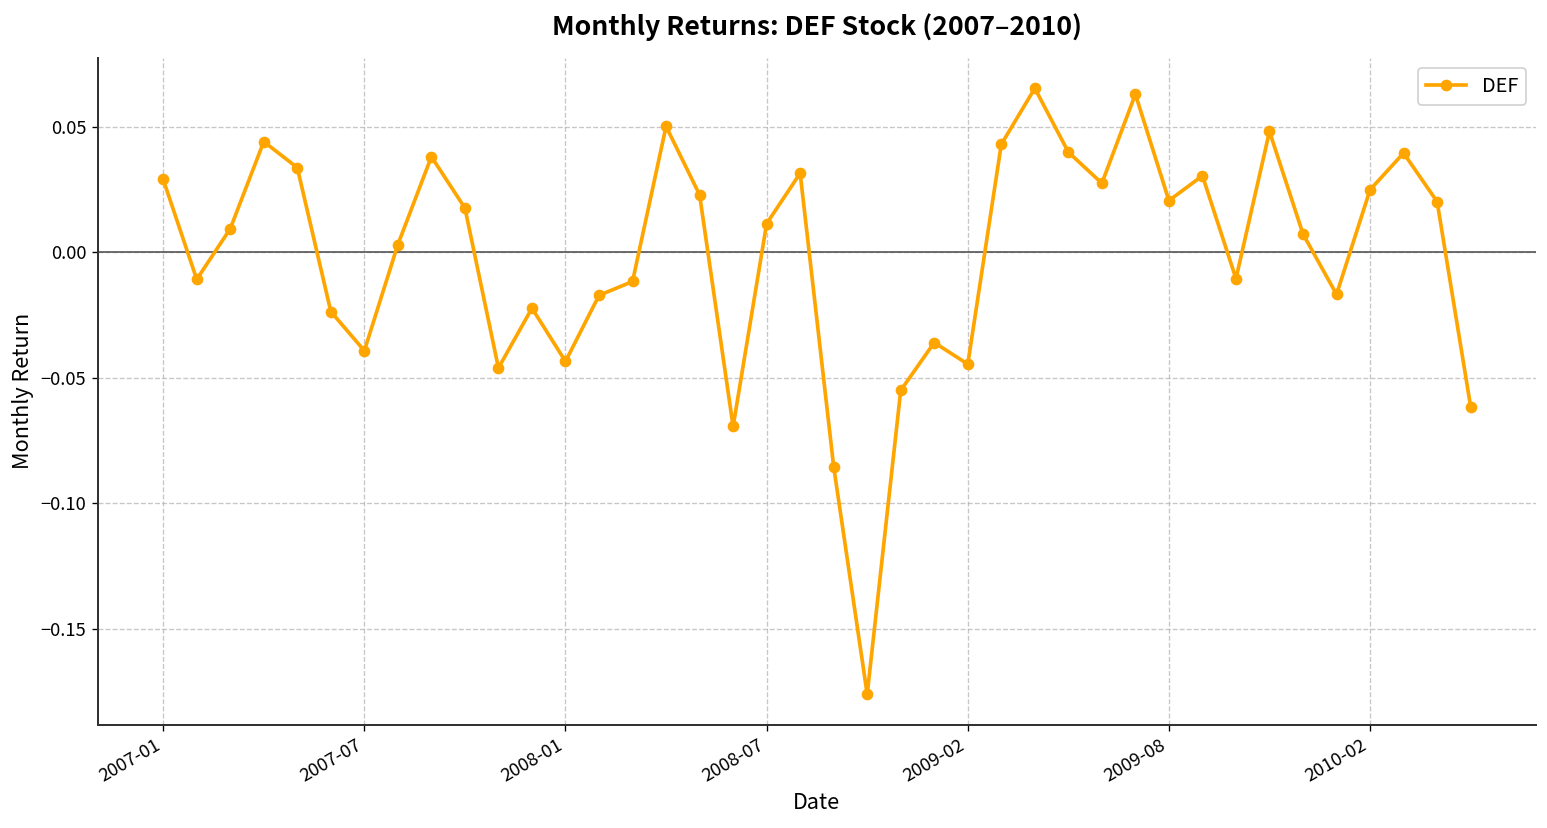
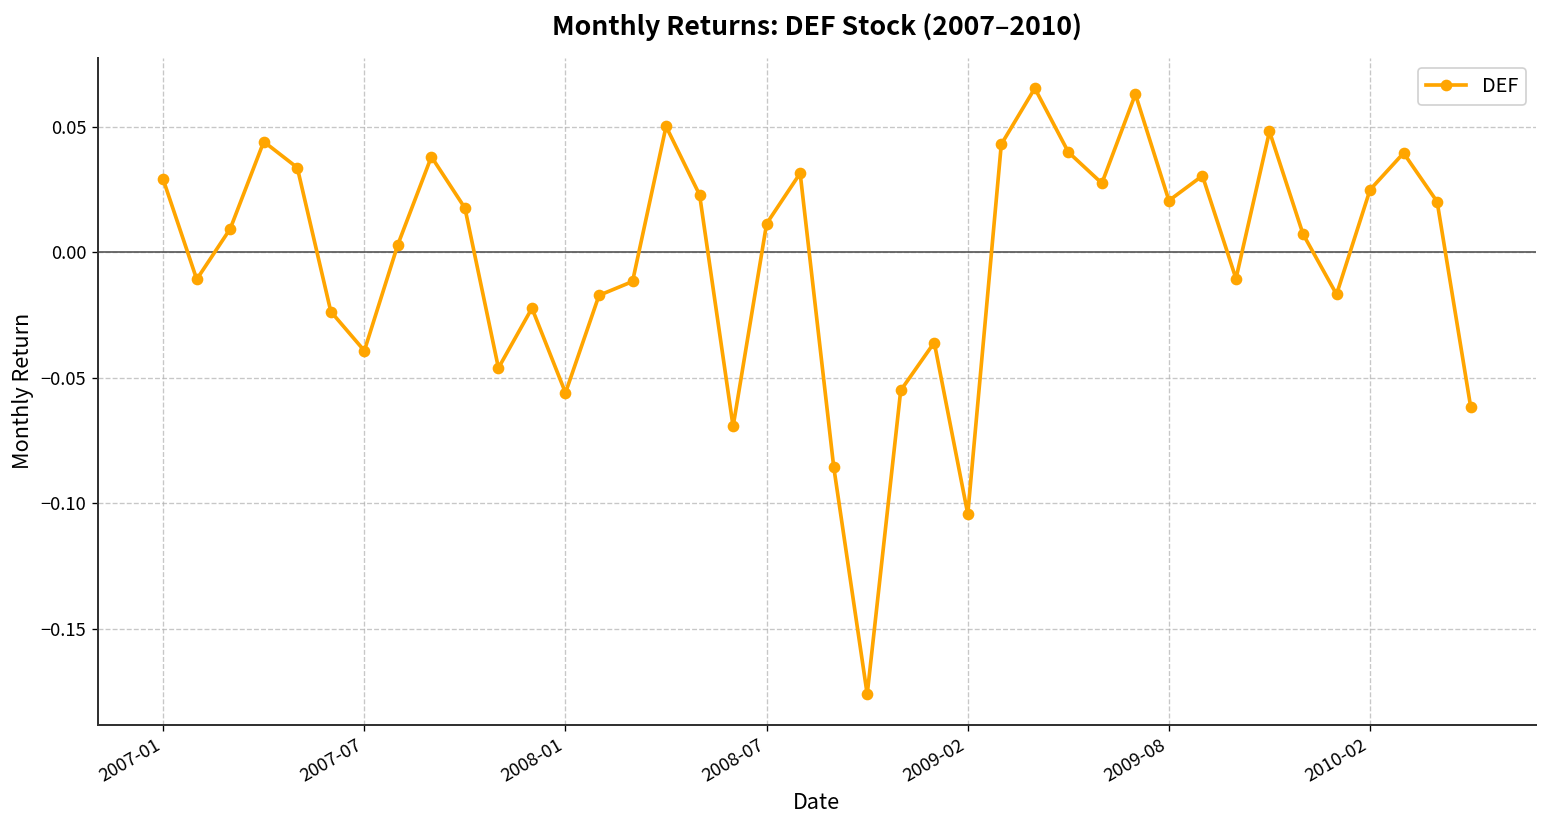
2008-01: -0.043 -> -0.056
2009-02: -0.045 -> -0.104
